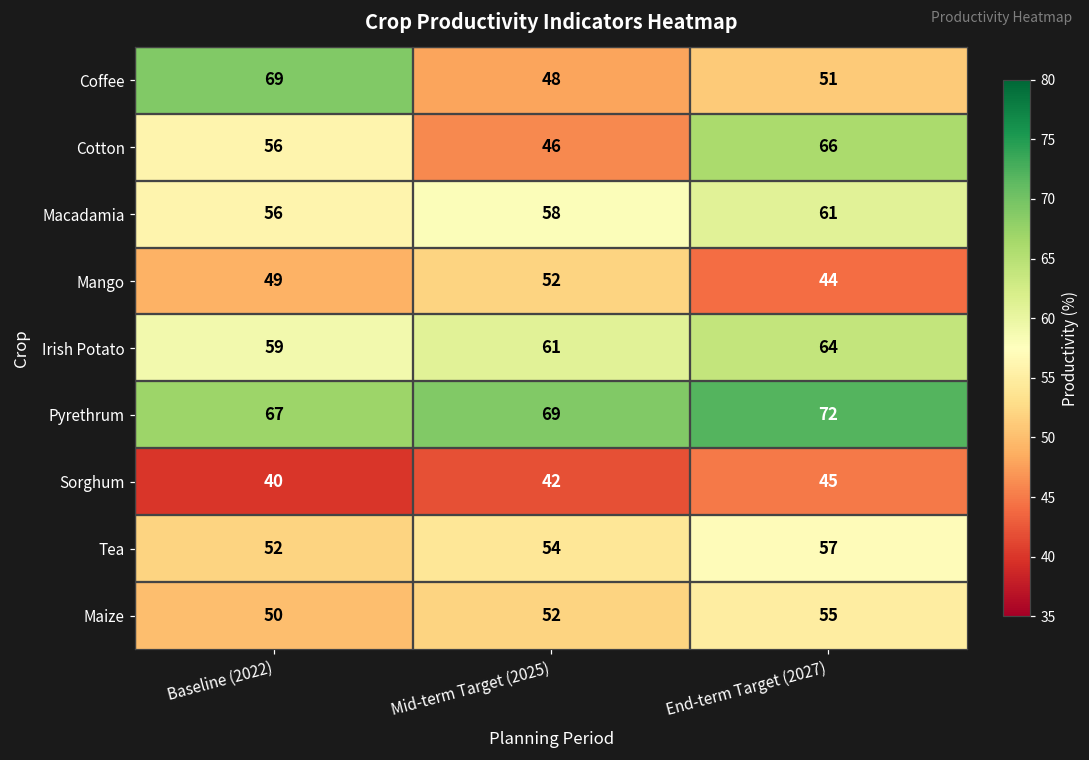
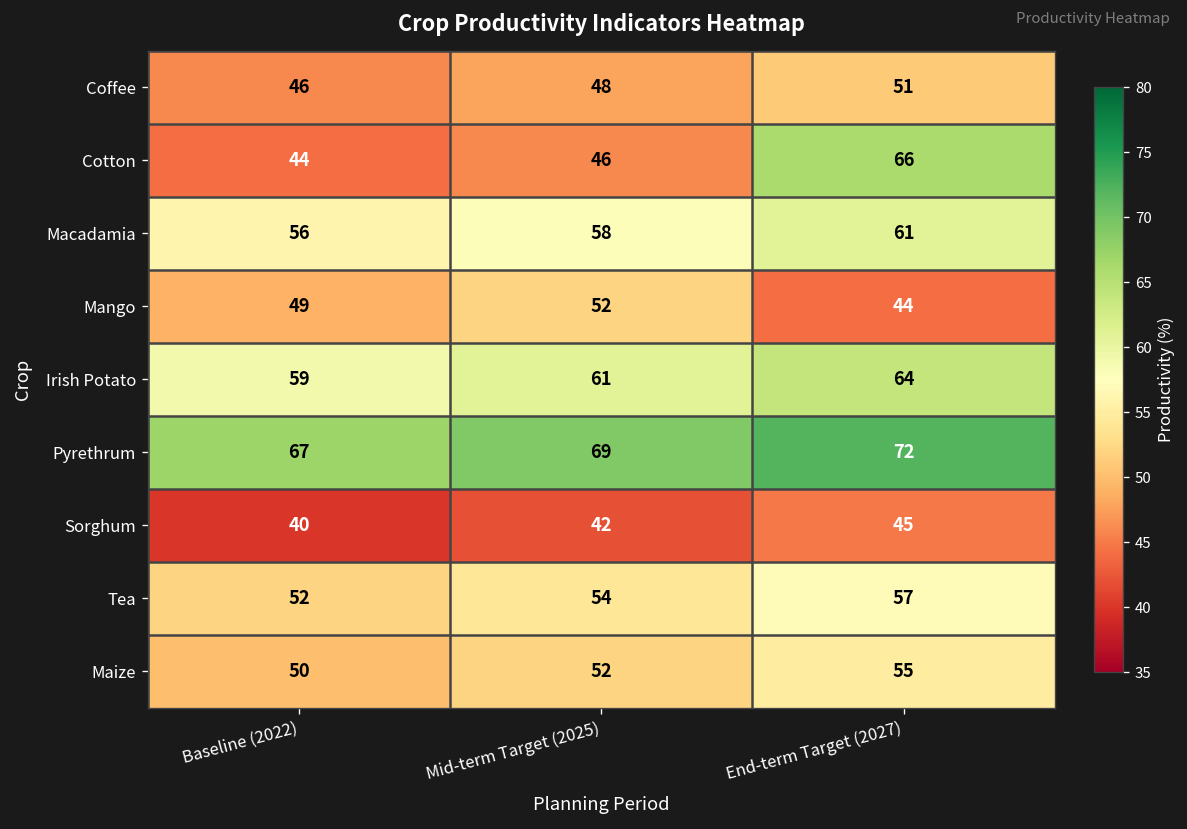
Coffee, Baseline (2022): 69 -> 46
Cotton, Baseline (2022): 56 -> 44
